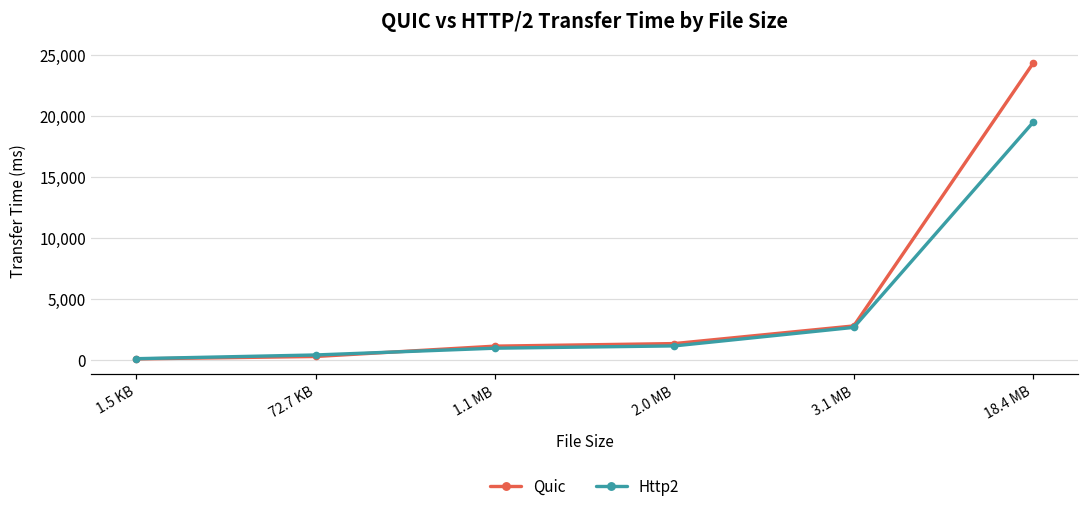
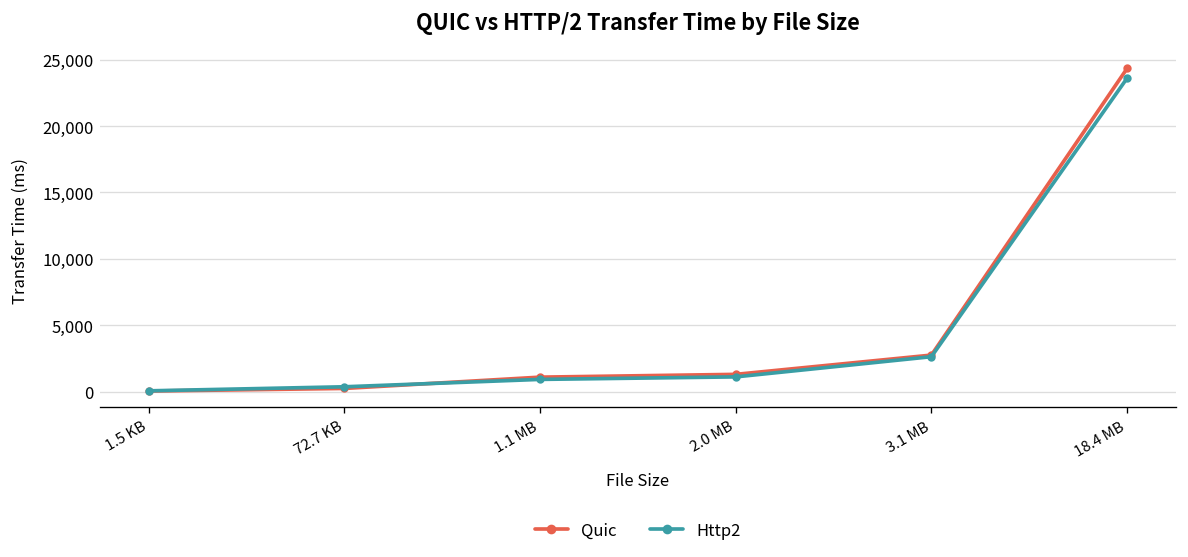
Http2, 18.4 MB: 19,500 -> 23,600
